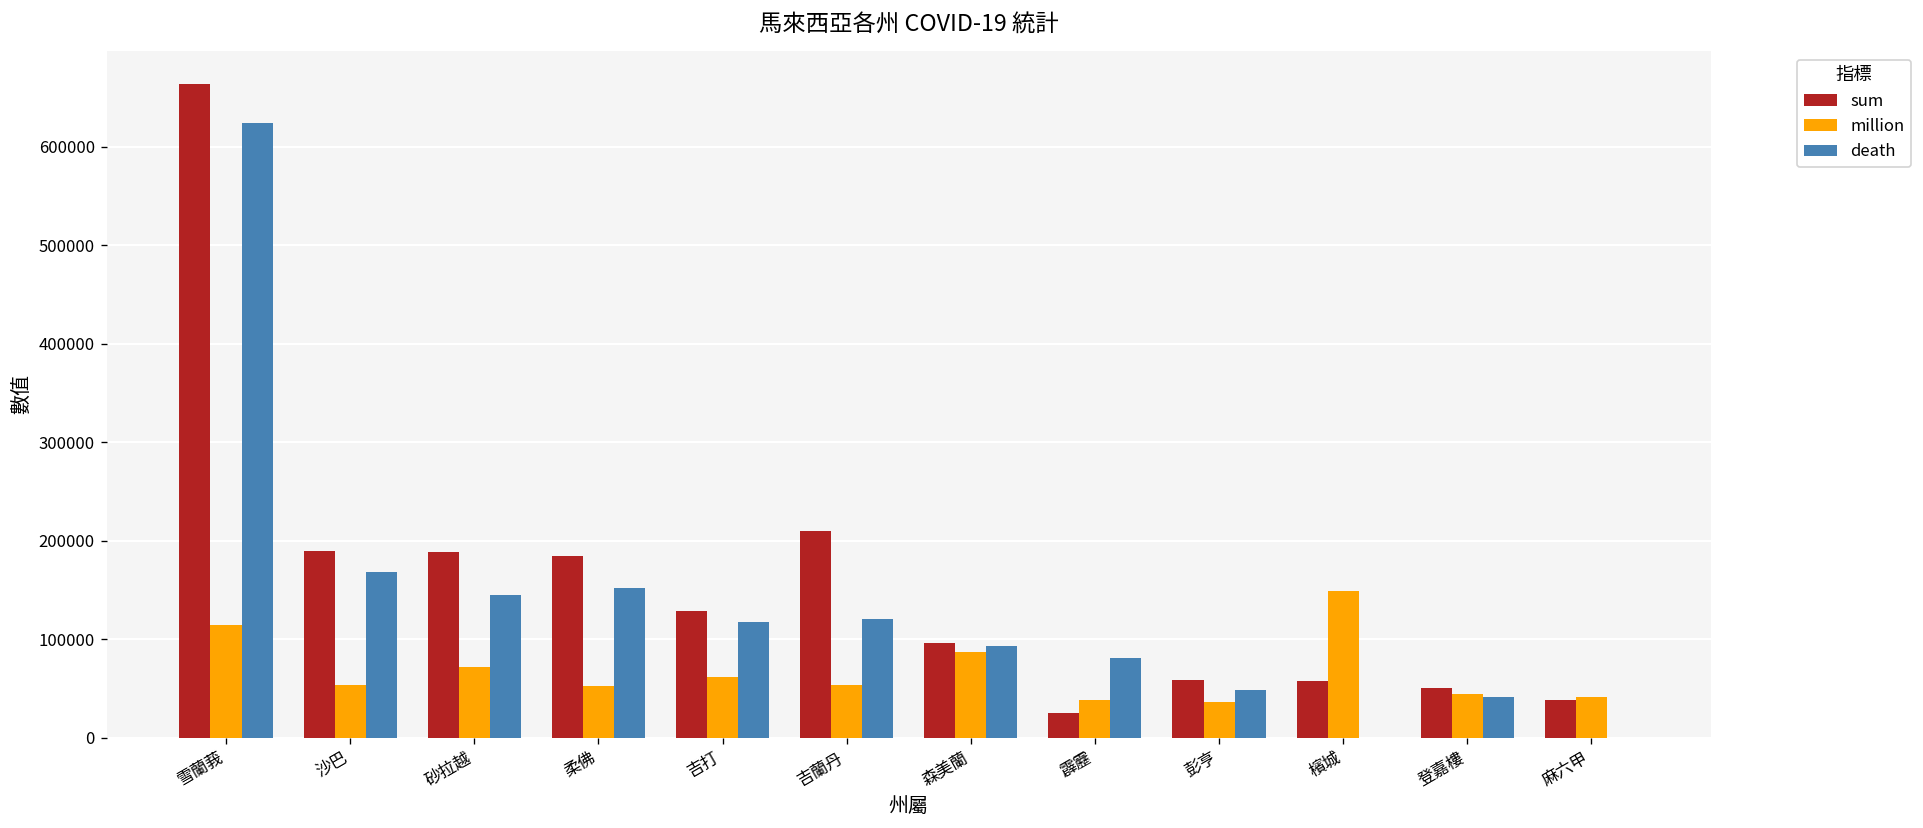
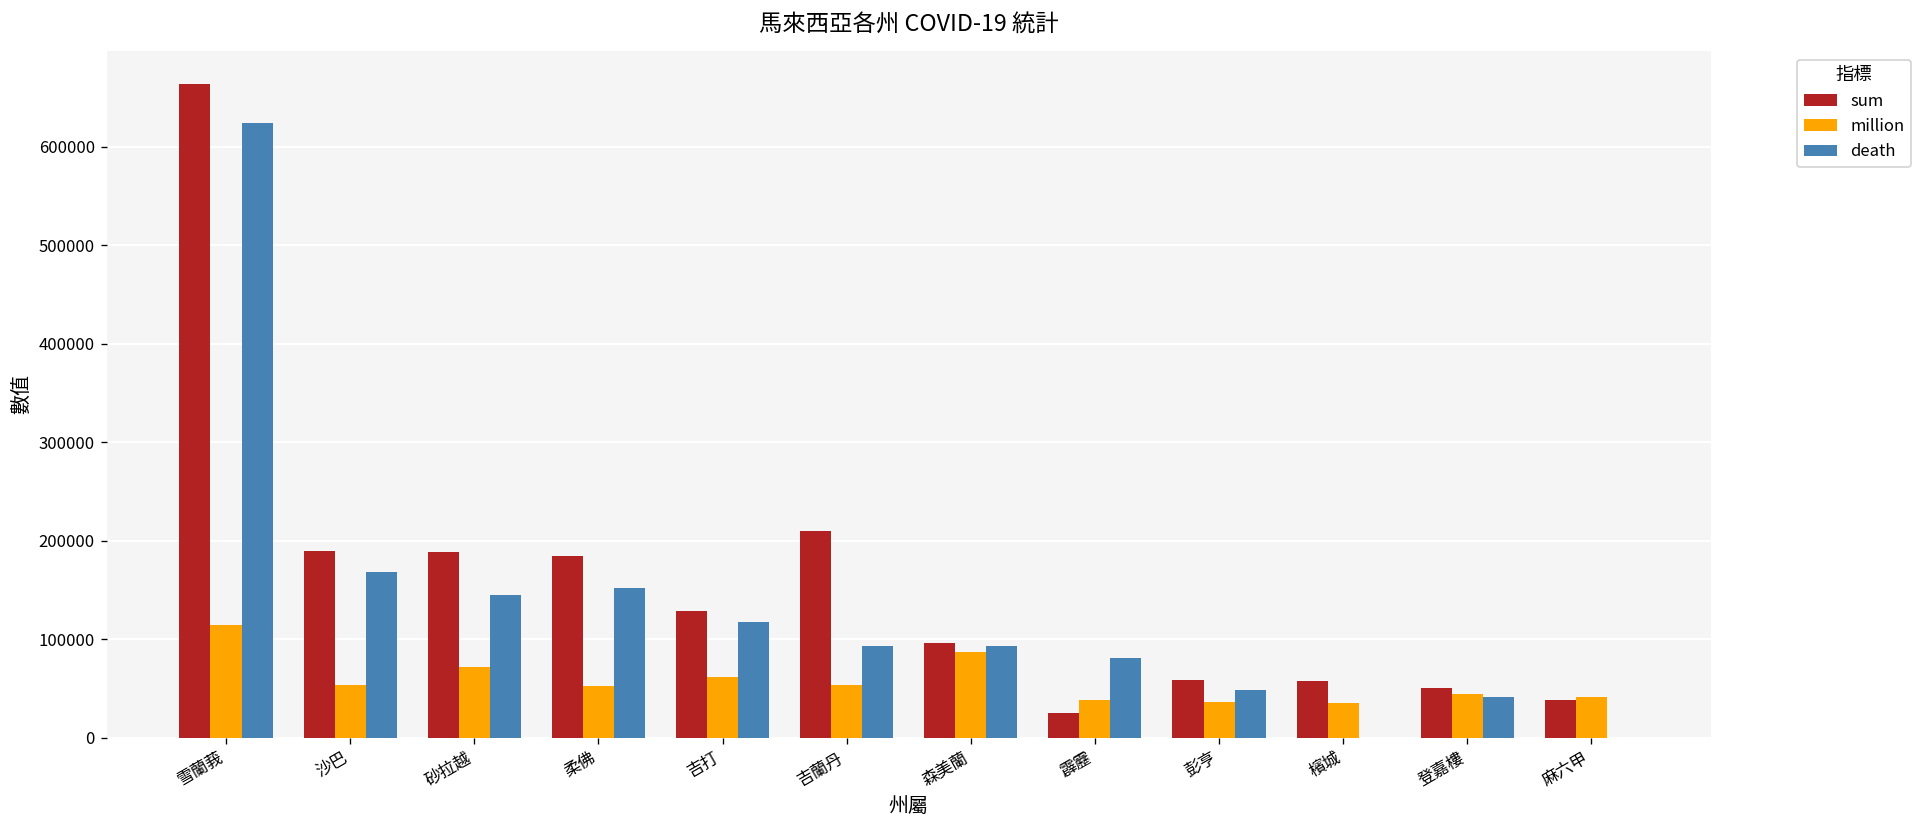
death, 吉蘭丹: 120000 -> 90000
million, 檳城: 150000 -> 40000
